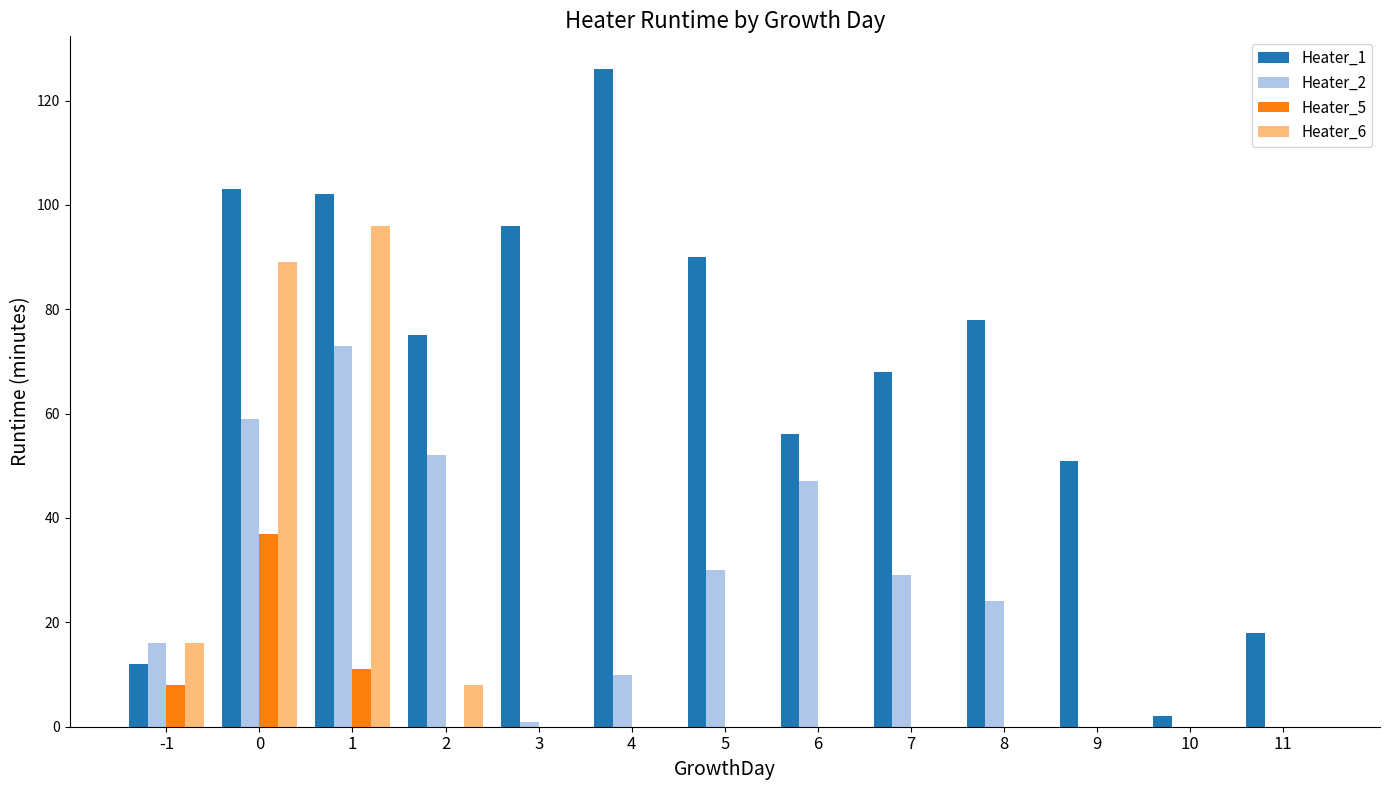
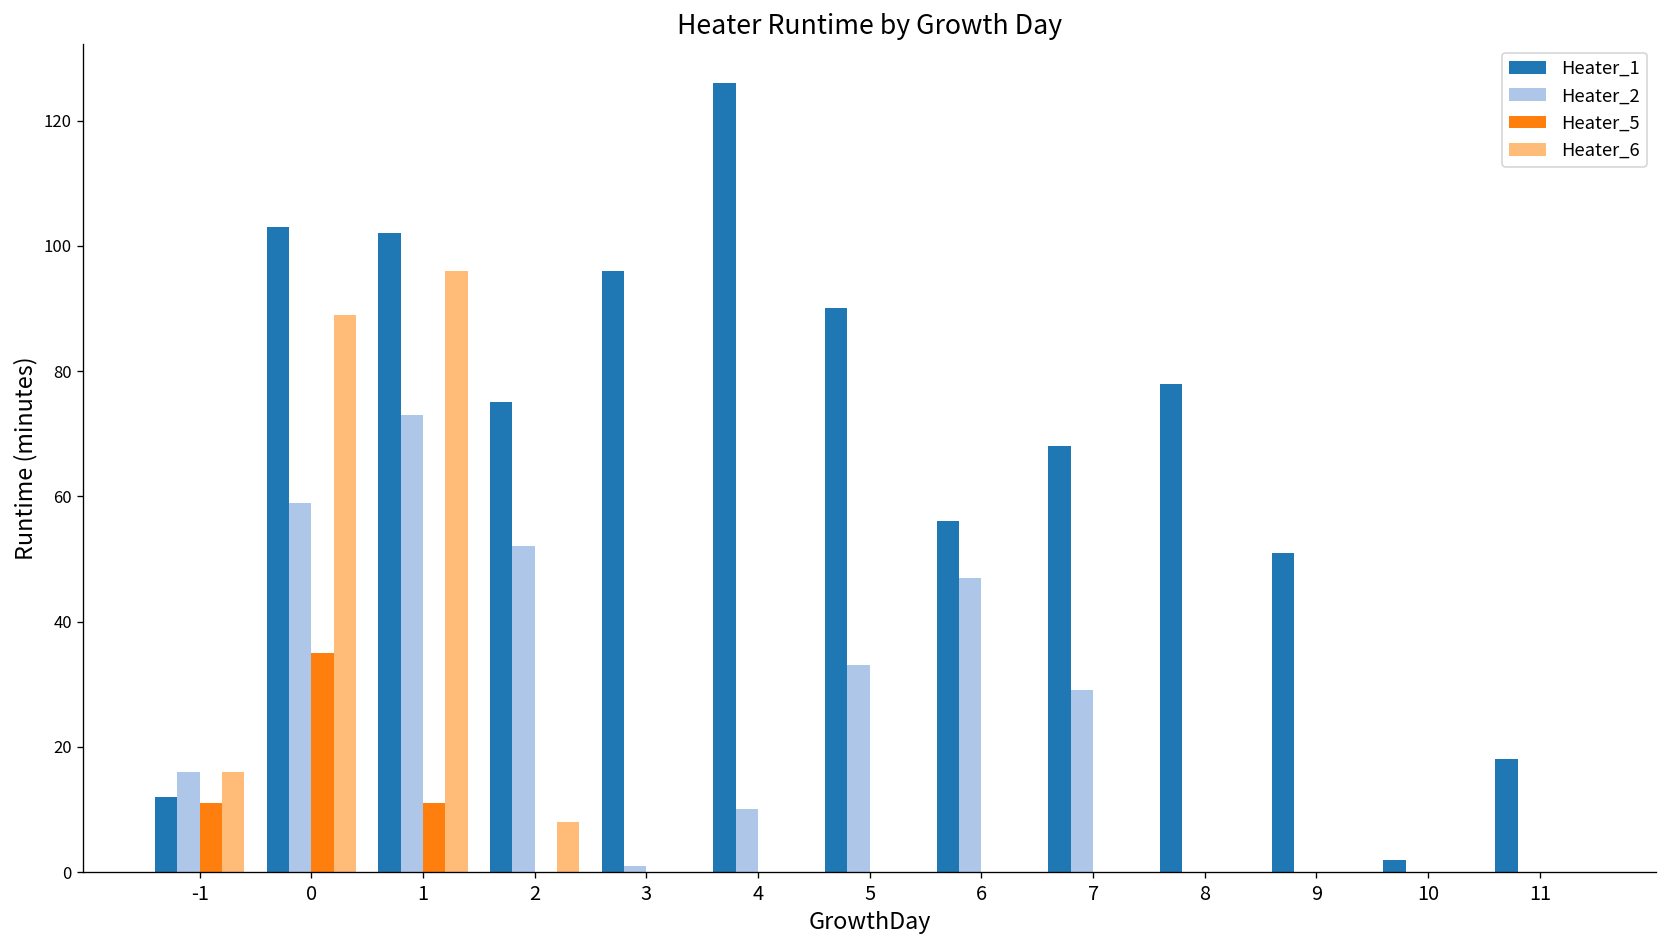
Heater_5, -1: 8 -> 11
Heater_5, 0: 37 -> 35
Heater_2, 5: 30 -> 33
Heater_2, 8: 24 -> 0
